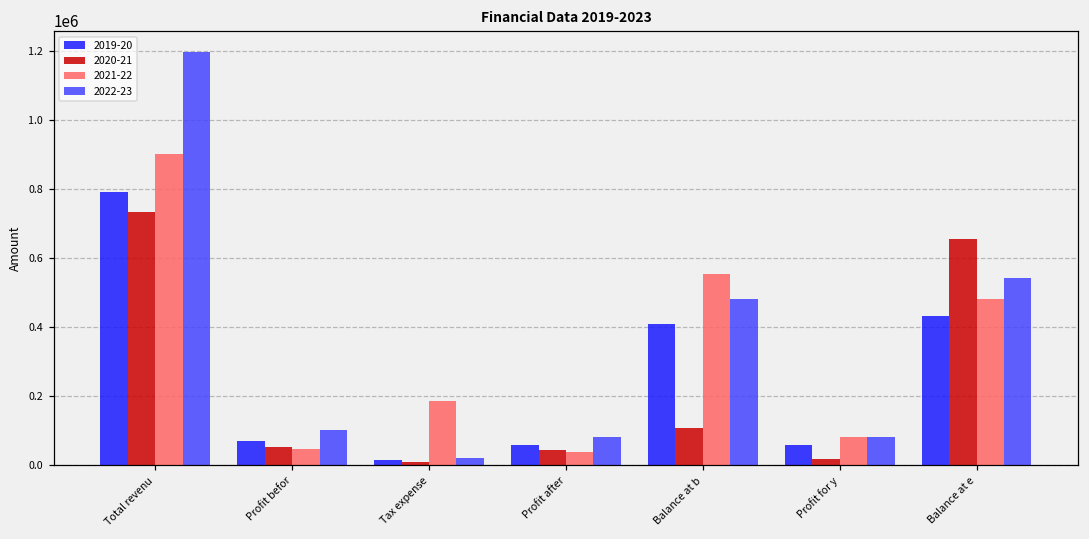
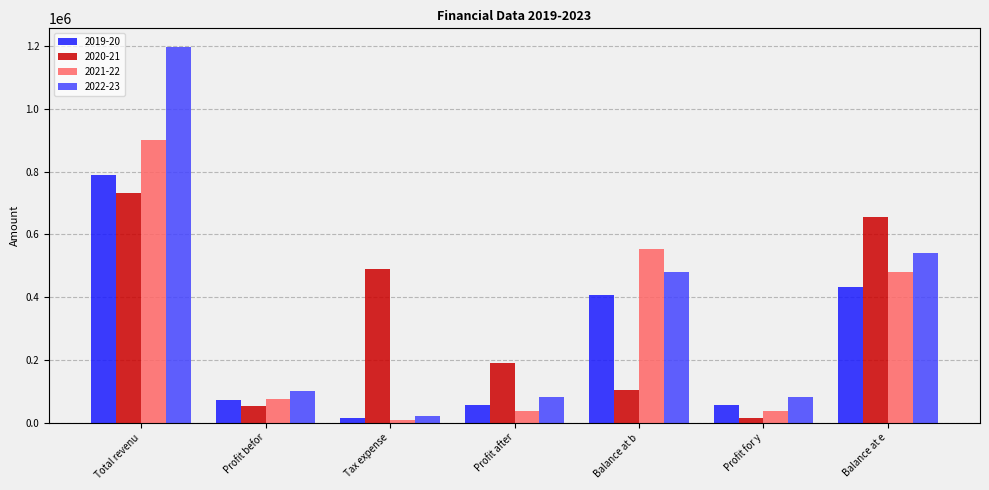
2021-22, Profit befor: 50000 -> 80000
2020-21, Tax expense: 10000 -> 490000
2021-22, Tax expense: 190000 -> 10000
2020-21, Profit after: 40000 -> 190000
2021-22, Profit for y: 80000 -> 40000
